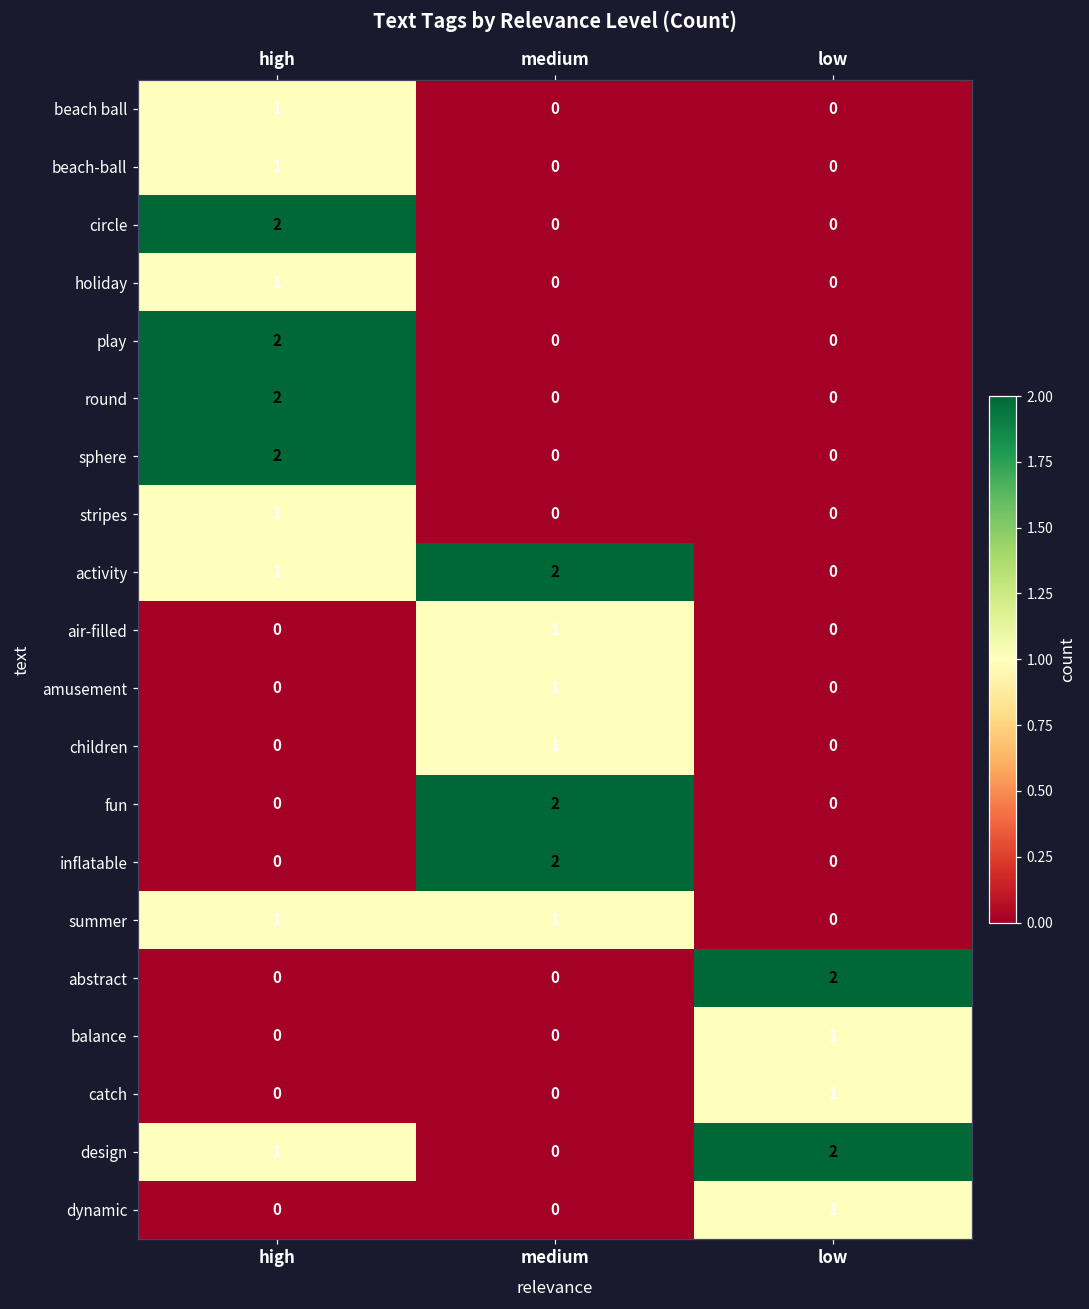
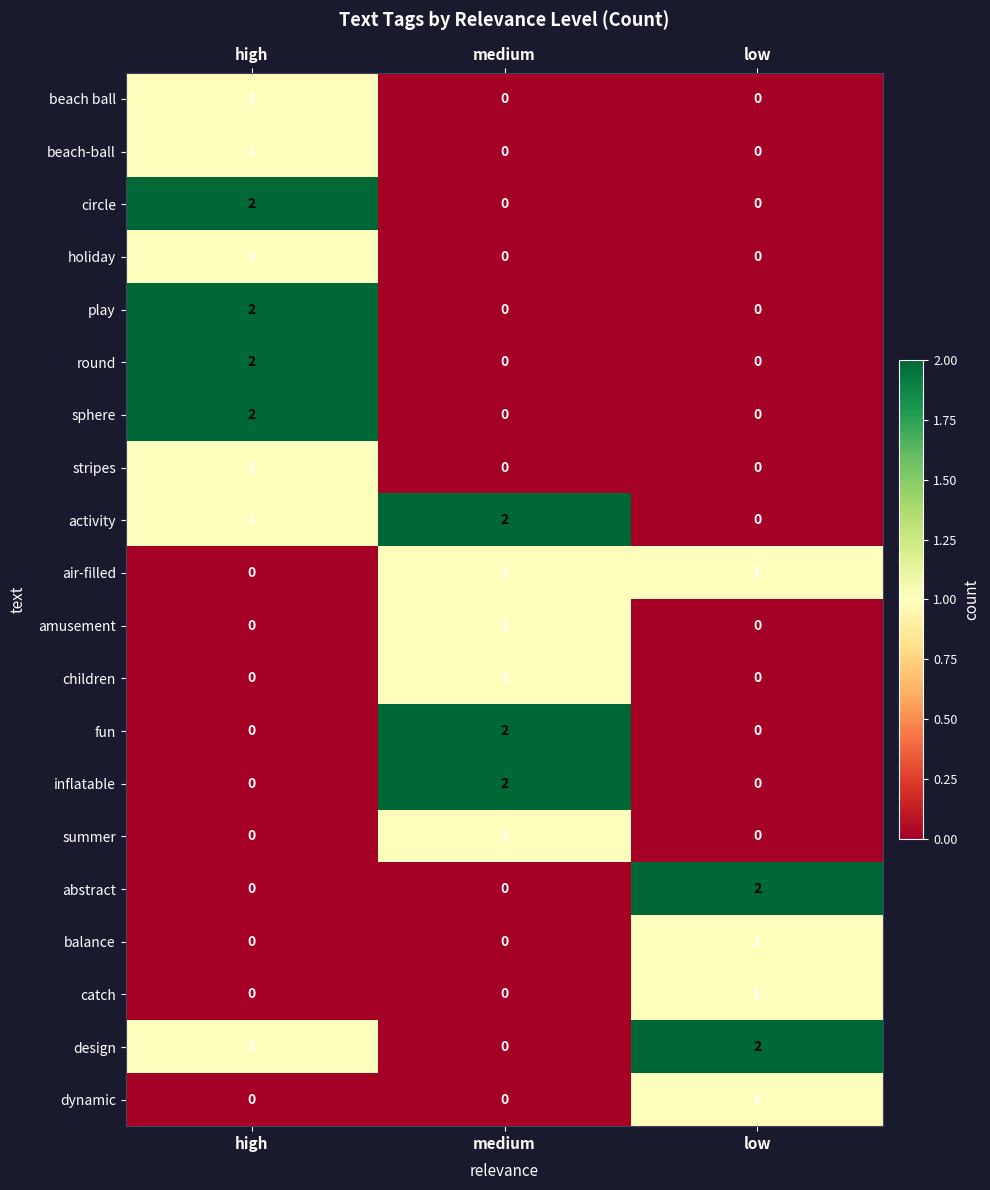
air-filled, low: 0 -> 1
summer, high: 1 -> 0
